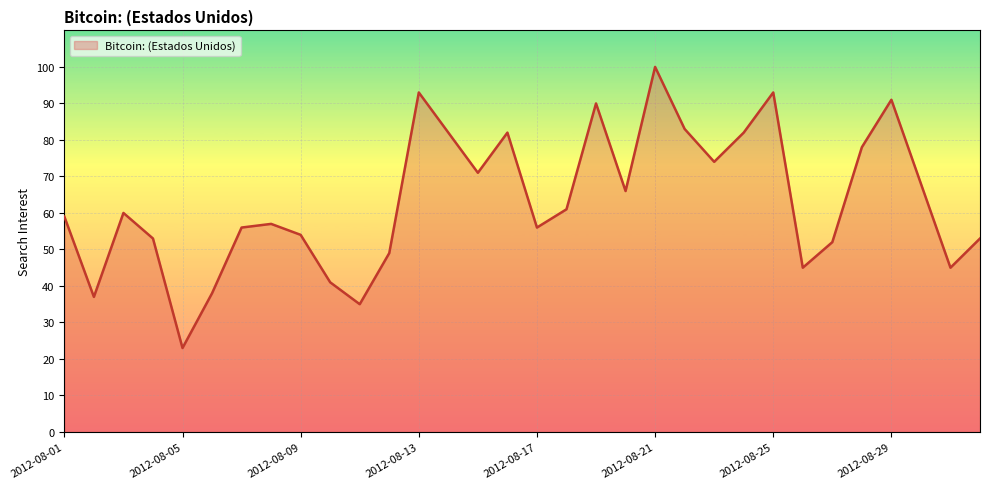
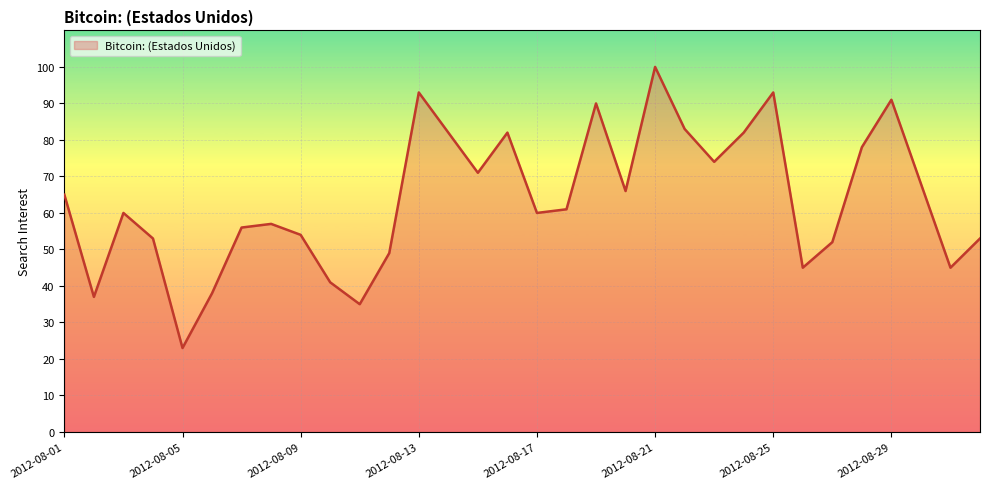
2012-08-01: 59 -> 65
2012-08-17: 56 -> 60
